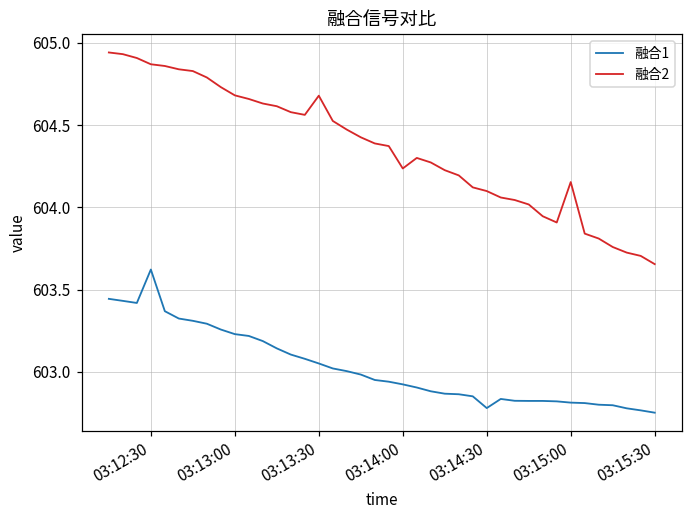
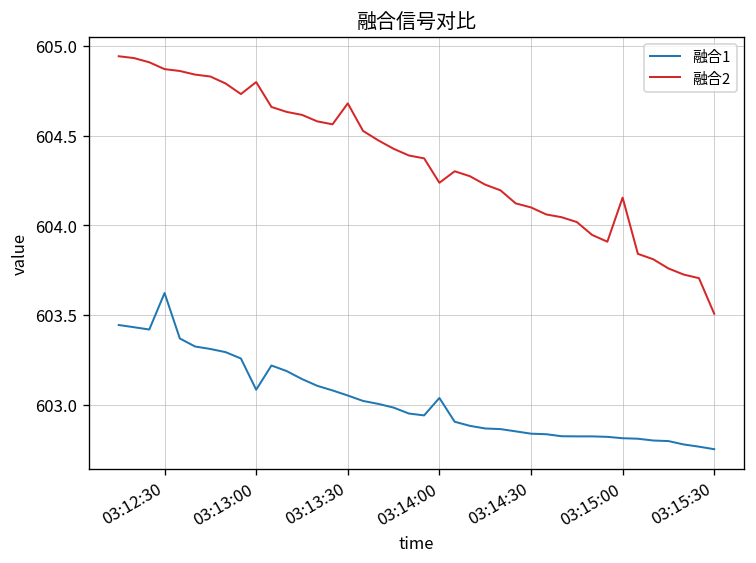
融合1, 03:13:00: 603.23 -> 603.08
融合2, 03:13:00: 604.68 -> 604.80
融合1, 03:14:00: 602.92 -> 603.04
融合1, 03:14:30: 602.78 -> 602.84
融合2, 03:15:30: 603.65 -> 603.51
